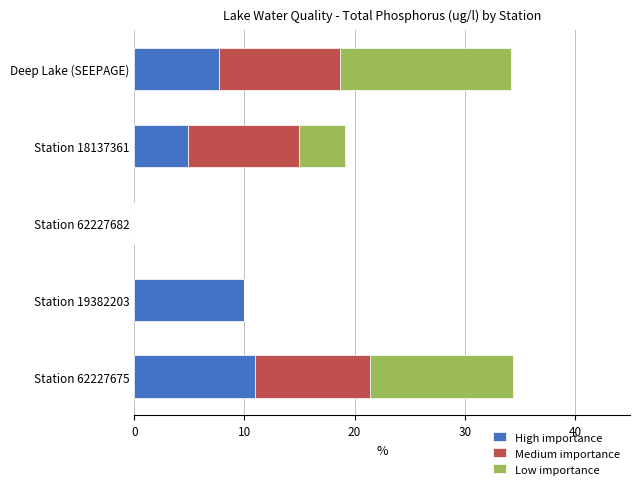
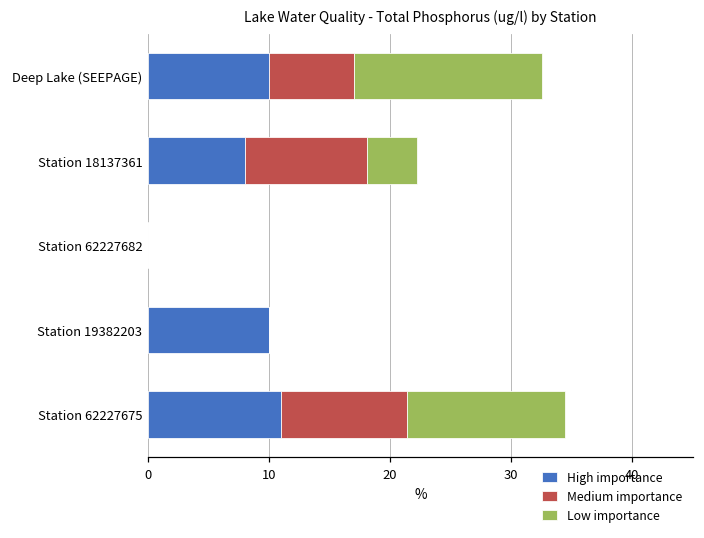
High importance, Deep Lake (SEEPAGE): 7.7 -> 10.0
Medium importance, Deep Lake (SEEPAGE): 11 -> 7
High importance, Station 18137361: 4.9 -> 8.0
